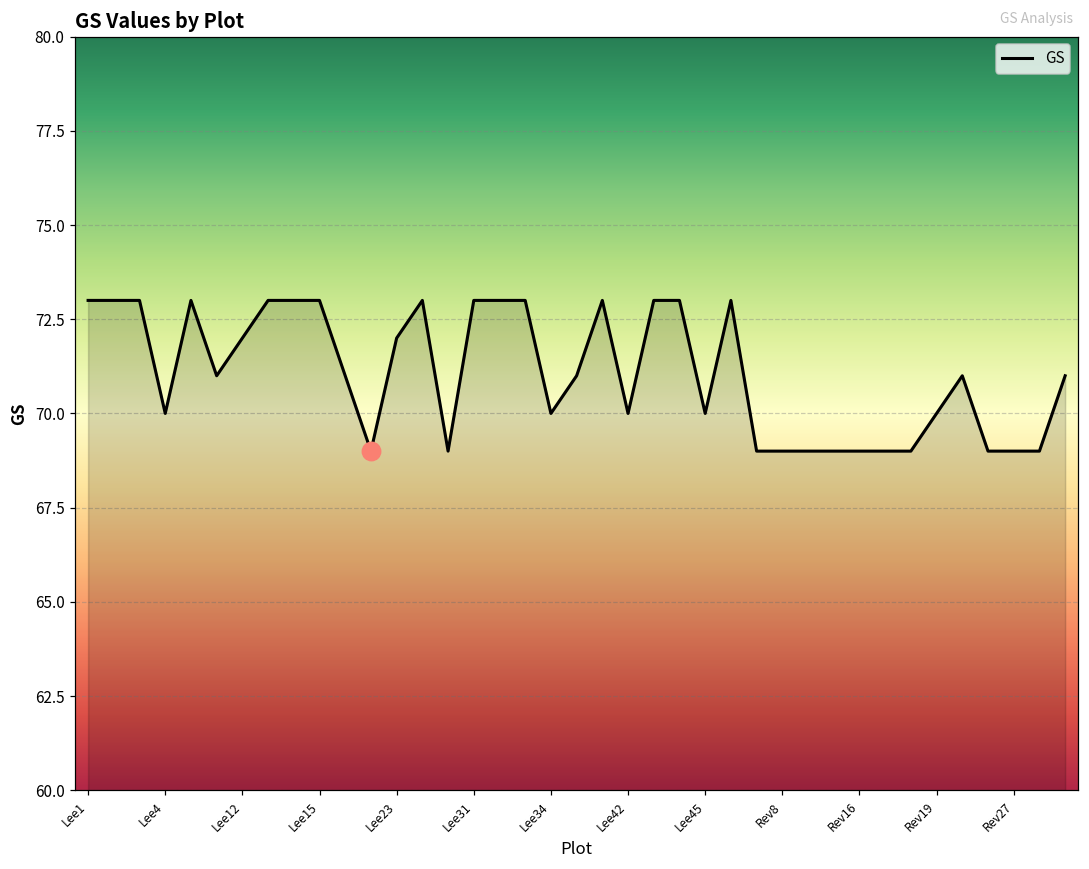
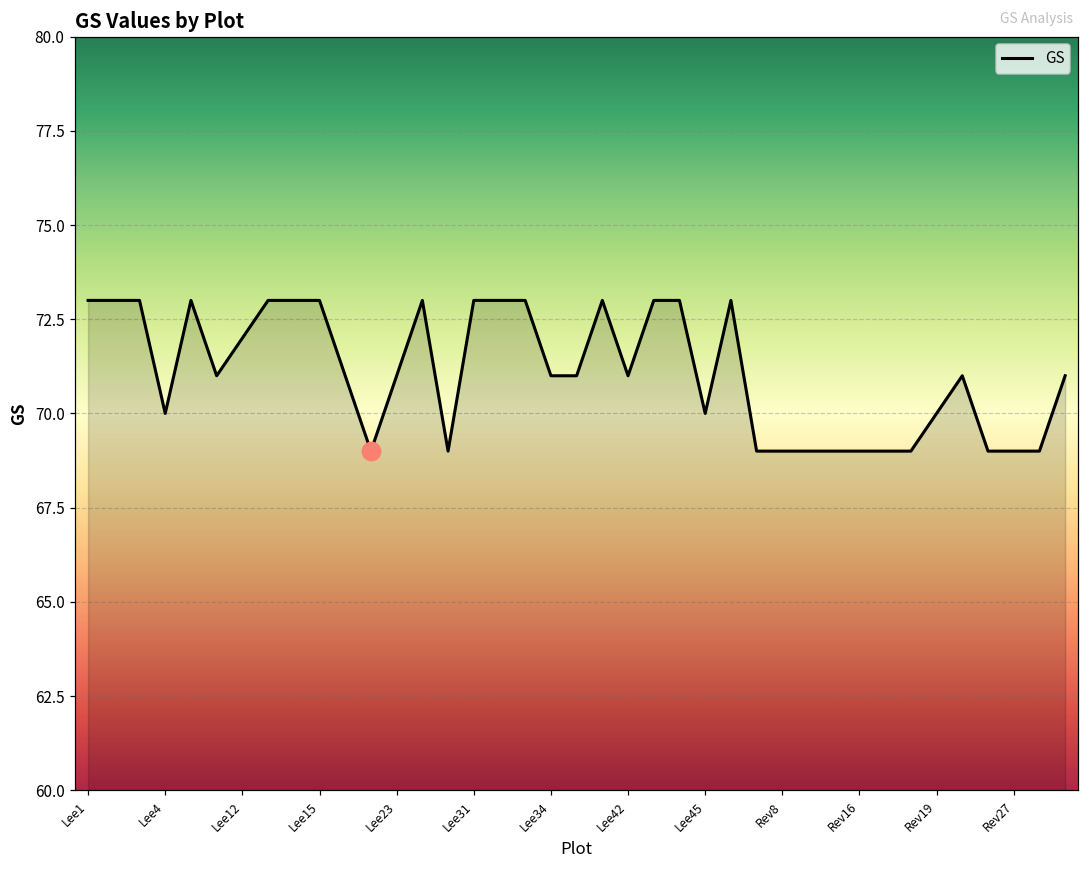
GS, Lee23: 72 -> 71
GS, Lee34: 70 -> 71
GS, Lee42: 70 -> 71
